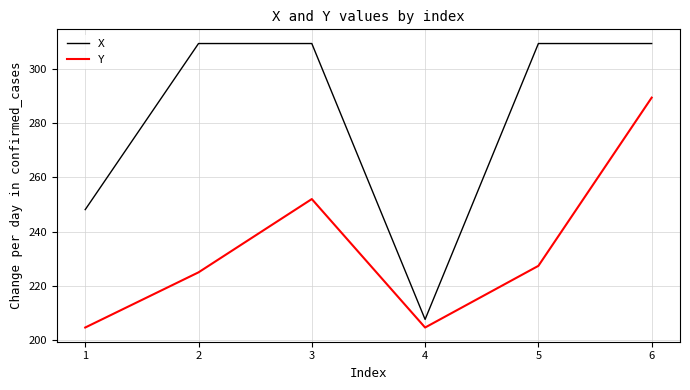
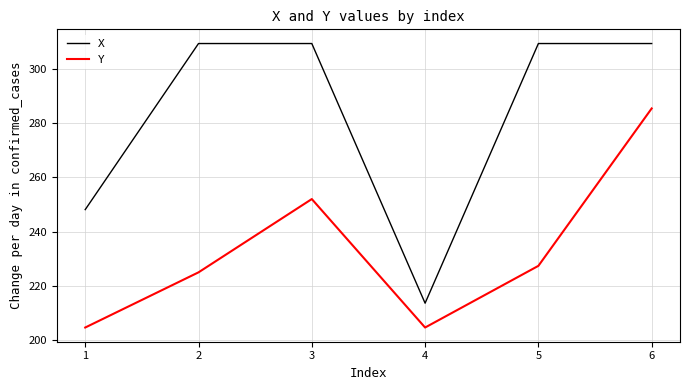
X, 4: 208 -> 214
Y, 6: 290 -> 286
